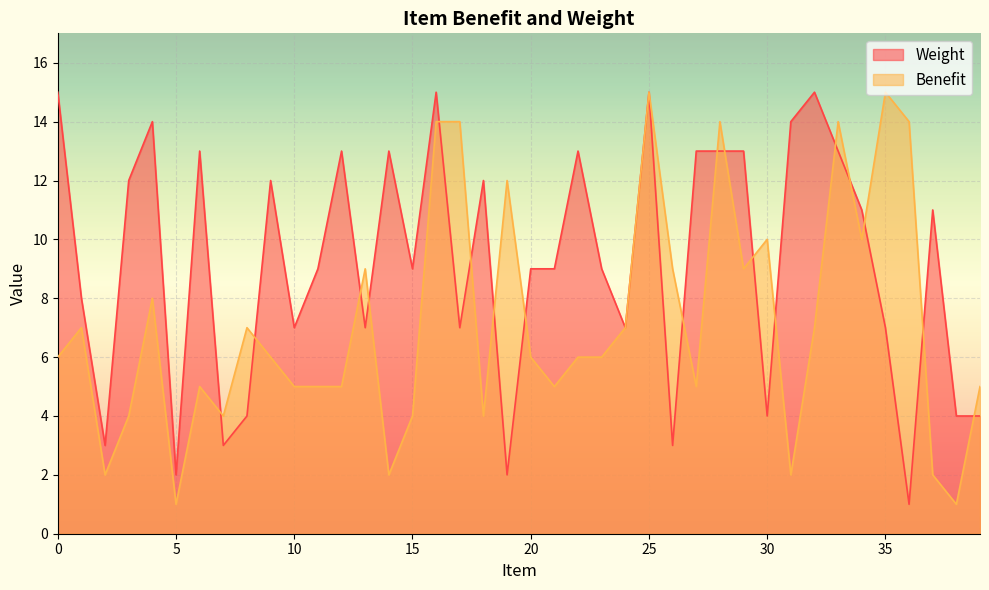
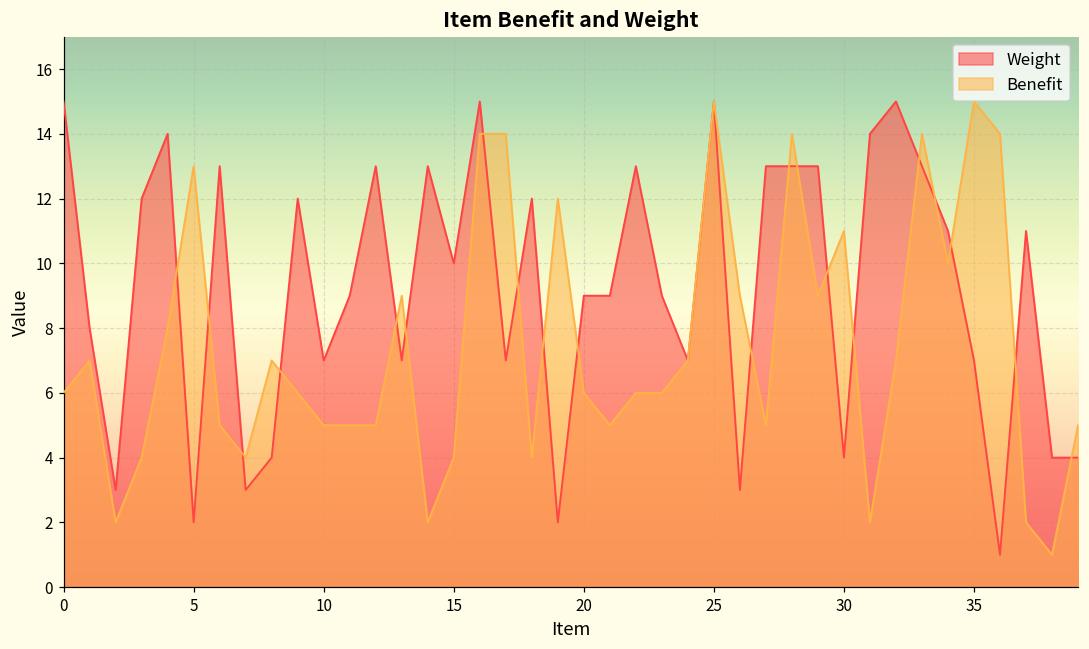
Benefit, 5: 1 -> 13
Weight, 15: 9 -> 10
Benefit, 30: 10 -> 11
